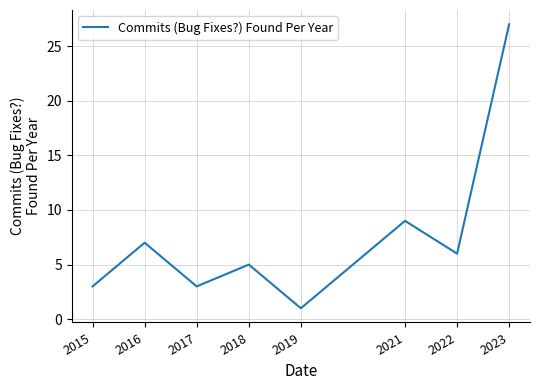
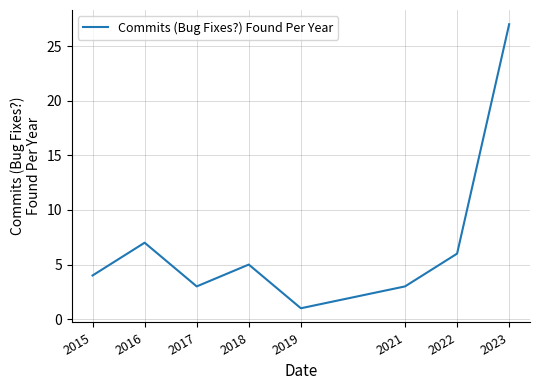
2015: 3 -> 4
2021: 9 -> 3
